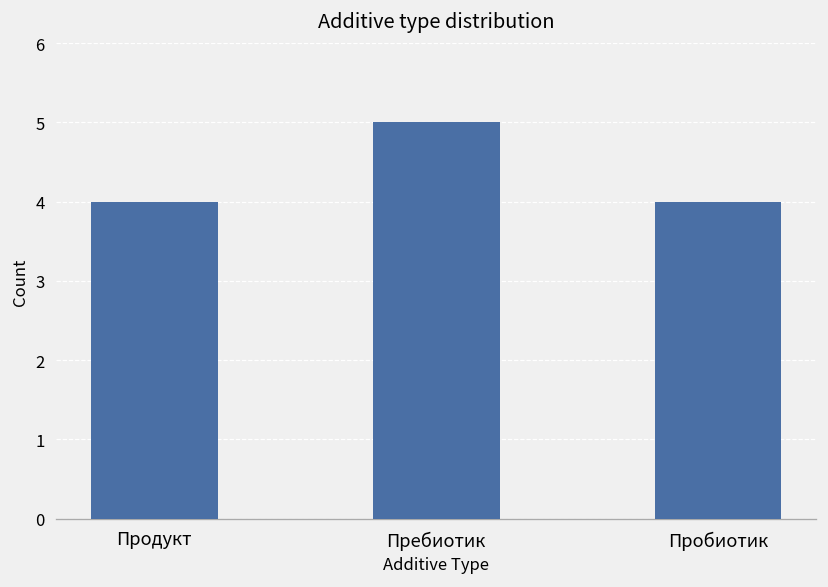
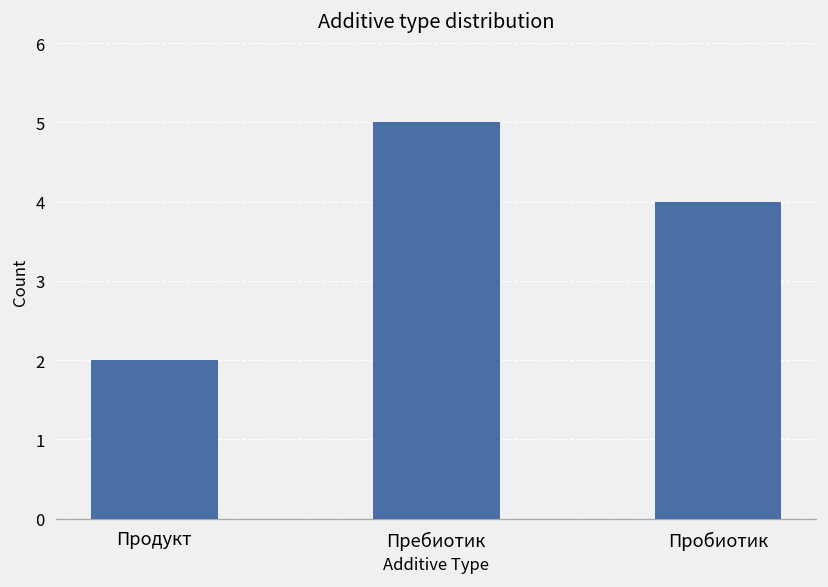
Продукт: 4 -> 2
